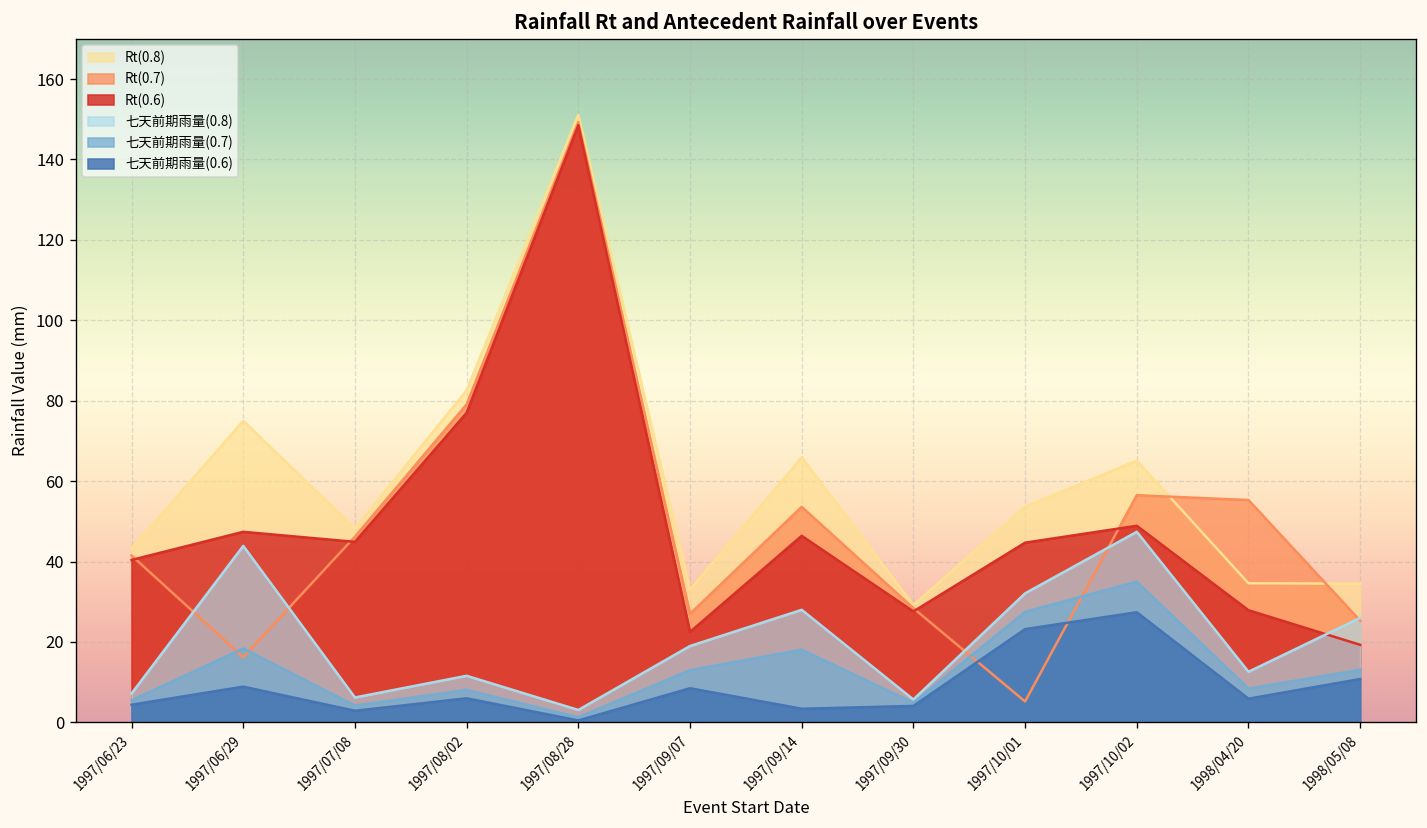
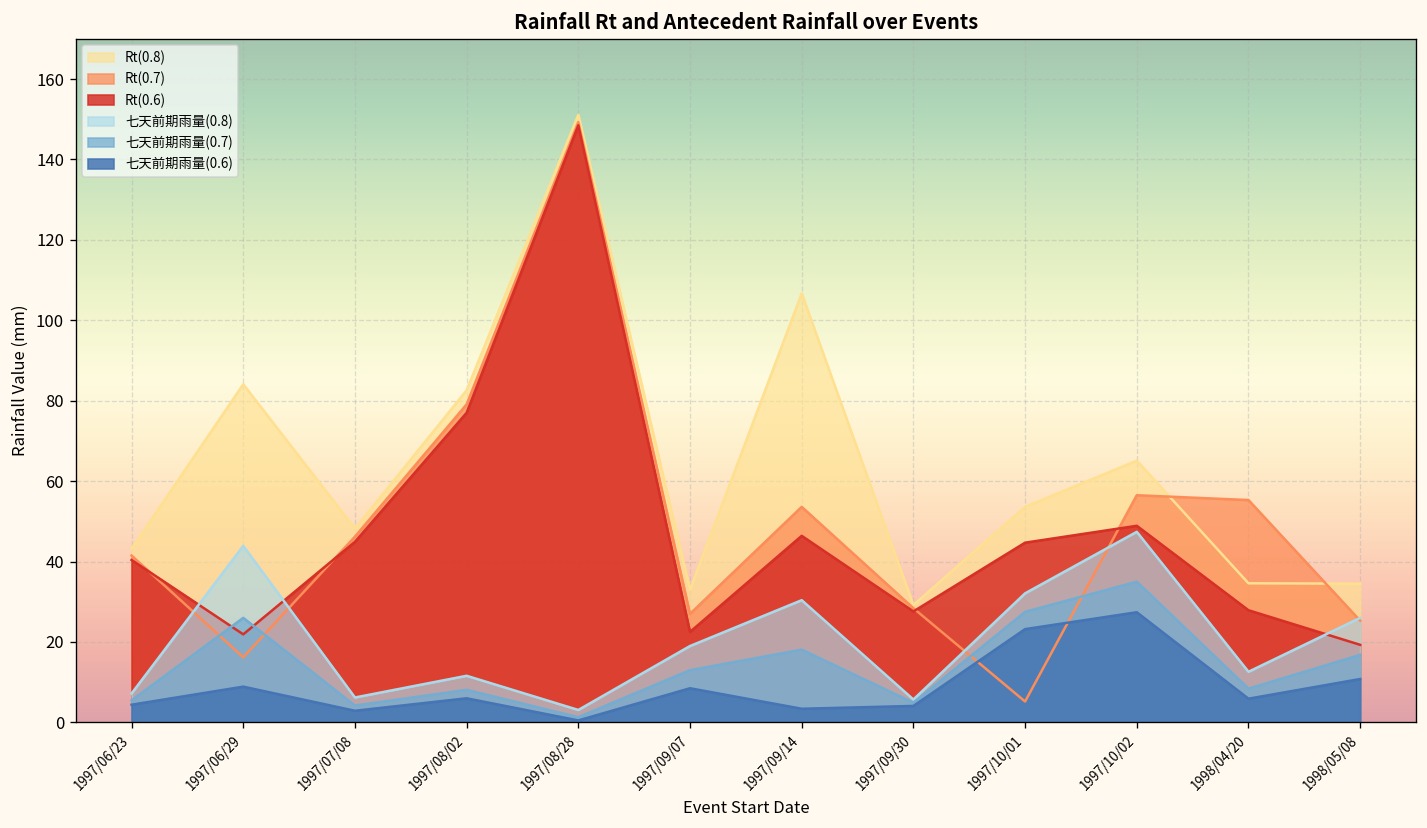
Rt(0.8), 1997/06/29: 75 -> 84
Rt(0.6), 1997/06/29: 47 -> 22
七天前期雨量(0.7), 1997/06/29: 18 -> 26
Rt(0.8), 1997/09/14: 66 -> 107
七天前期雨量(0.8), 1997/09/14: 28 -> 30
七天前期雨量(0.7), 1998/05/08: 13 -> 17
